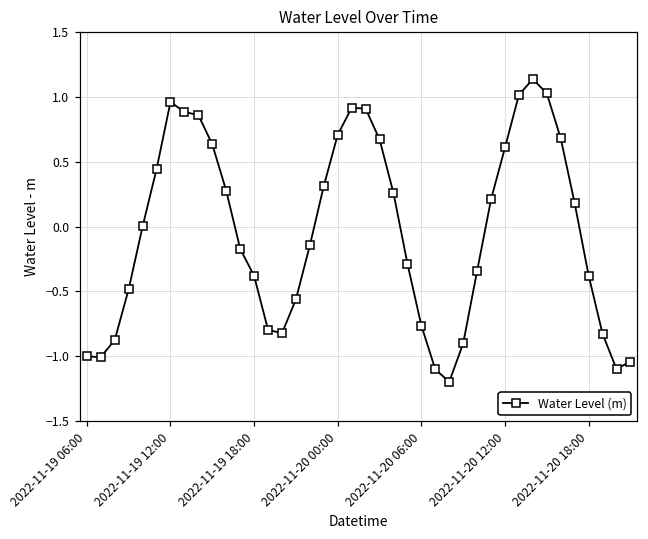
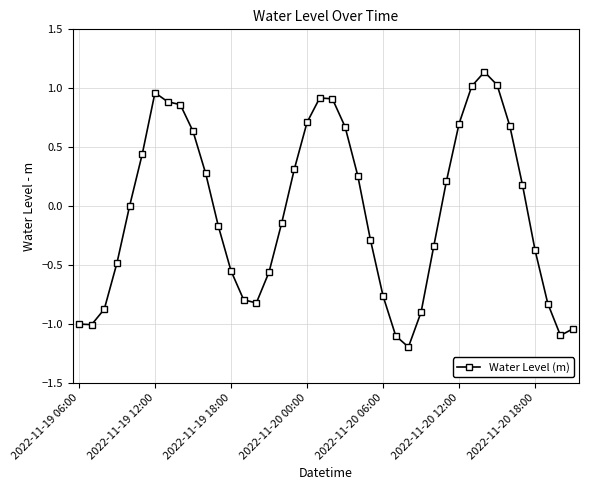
2022-11-19 18:00: -0.38 -> -0.55
2022-11-20 12:00: 0.61 -> 0.70
